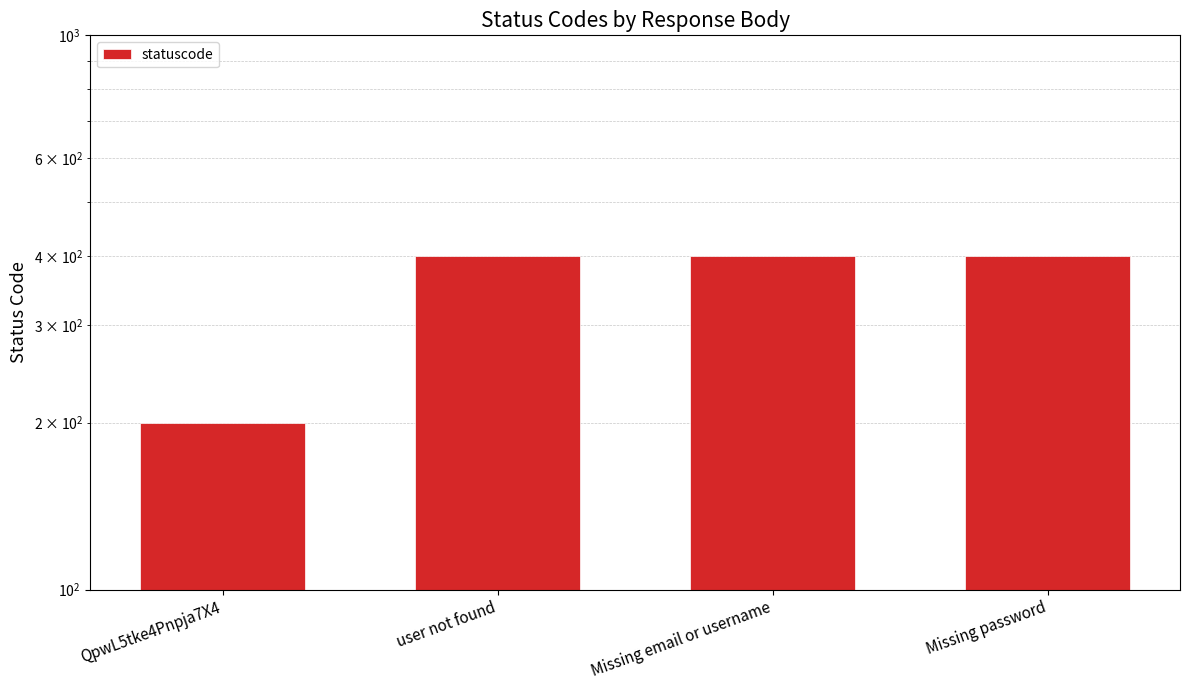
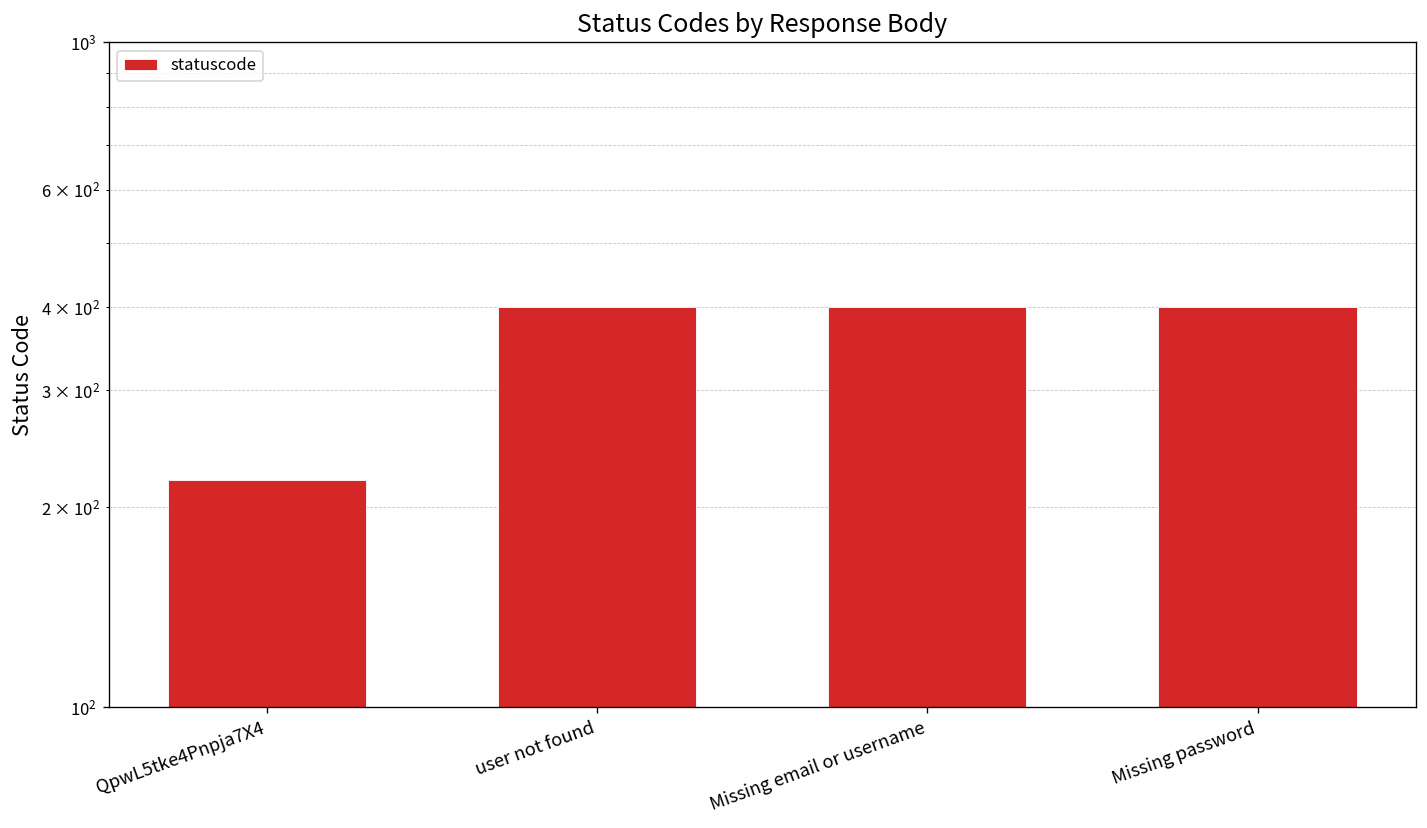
QpwL5tke4Pnpja7X4: 200 -> 220
